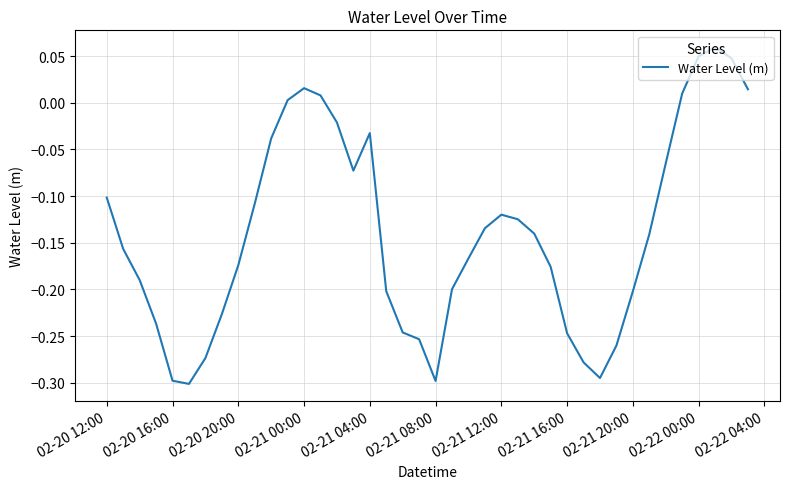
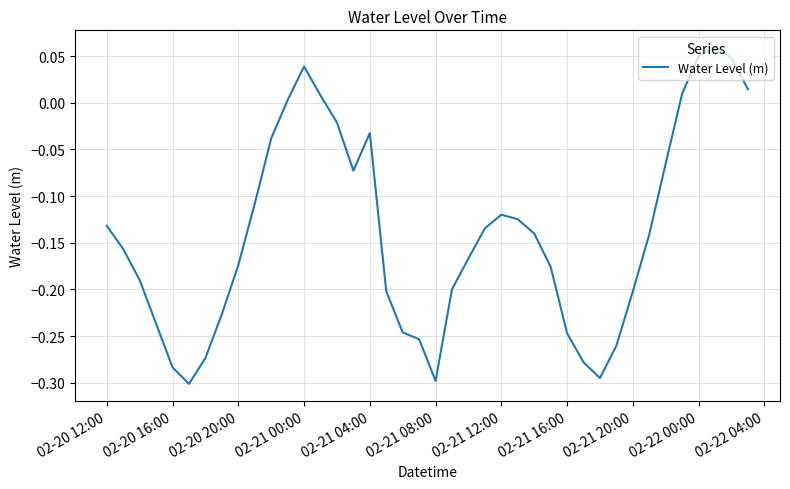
02-20 12:00: -0.10 -> -0.13
02-20 16:00: -0.30 -> -0.28
02-21 00:00: 0.02 -> 0.04
